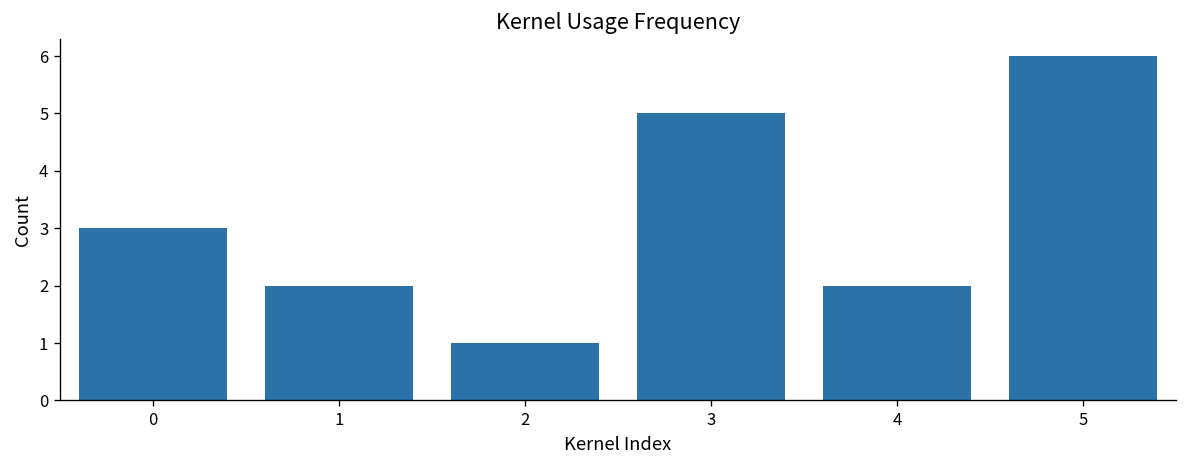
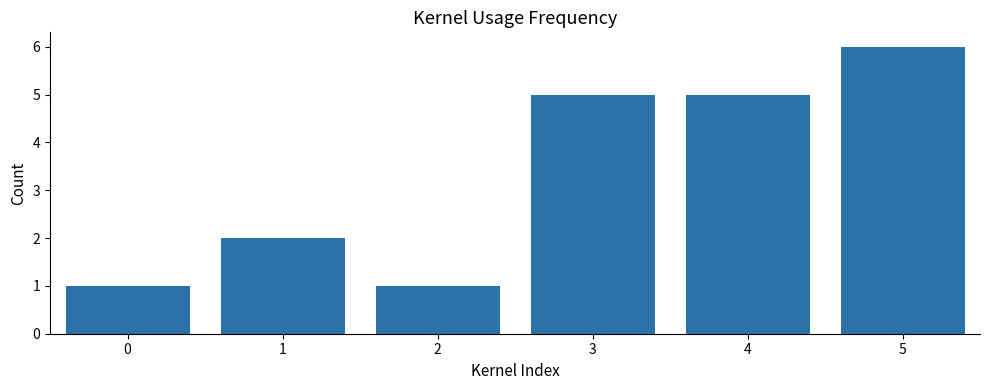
0: 3 -> 1
4: 2 -> 5
